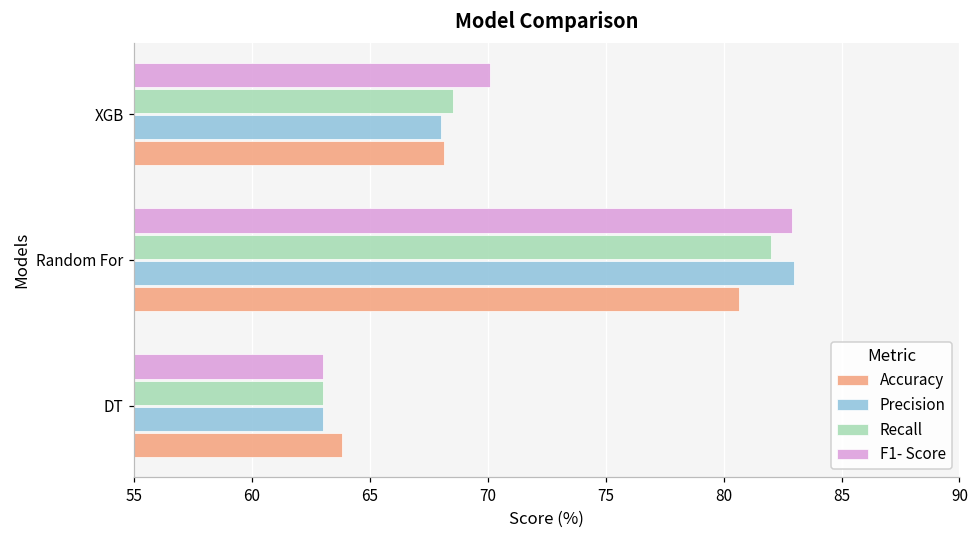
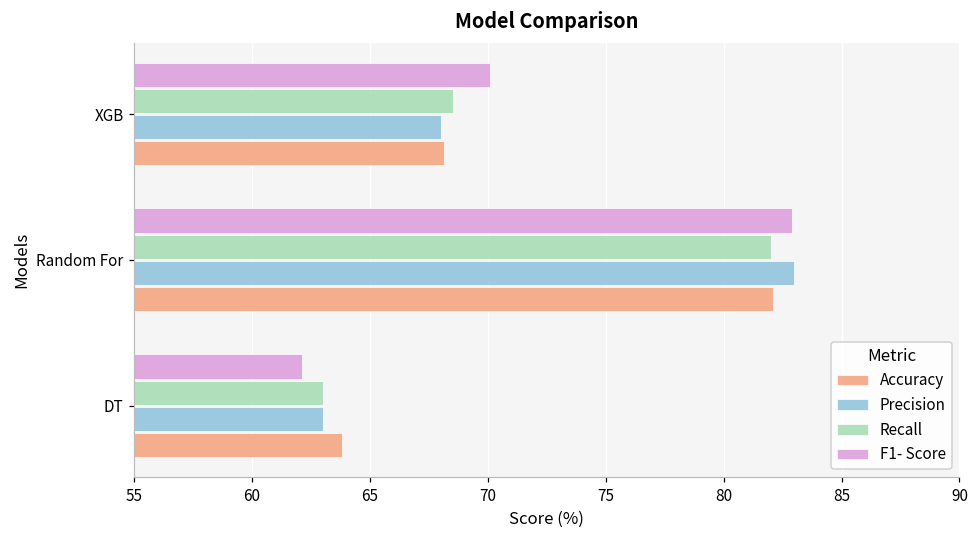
Accuracy, Random For: 80.7 -> 82.1
F1- Score, DT: 63.0 -> 62.1
